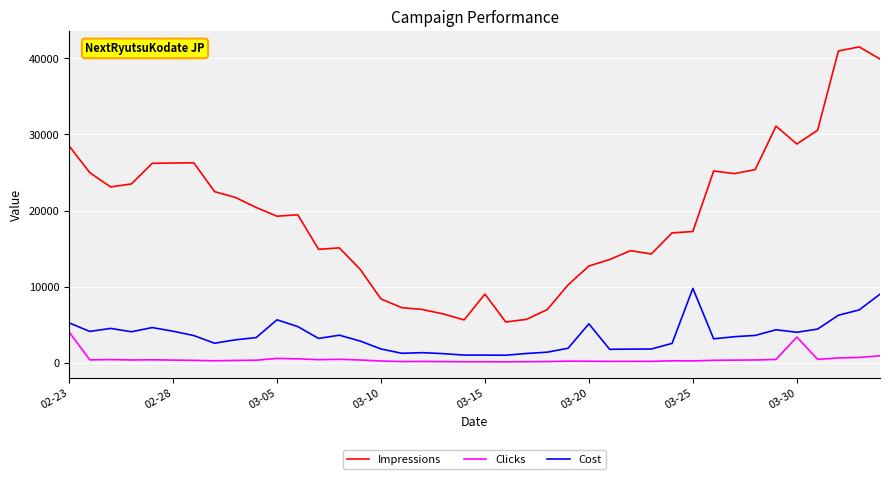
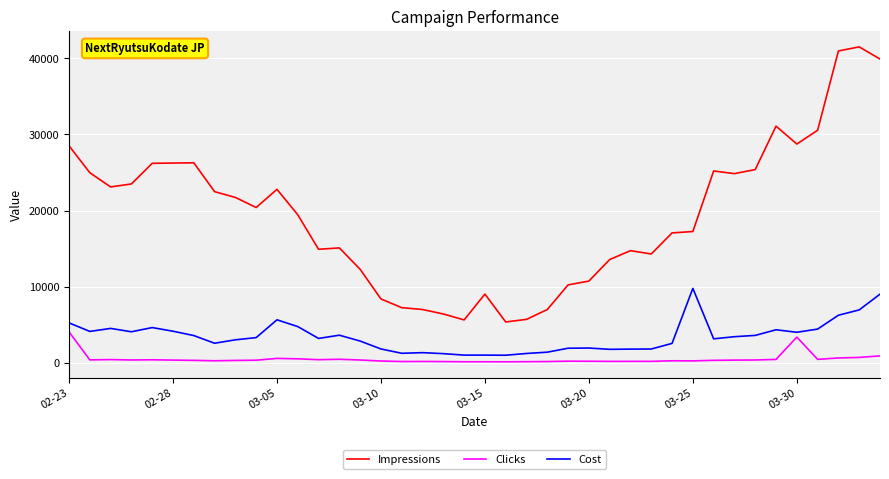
Impressions, 03-05: 19000 -> 23000
Impressions, 03-20: 13000 -> 11000
Cost, 03-20: 5000 -> 2000
